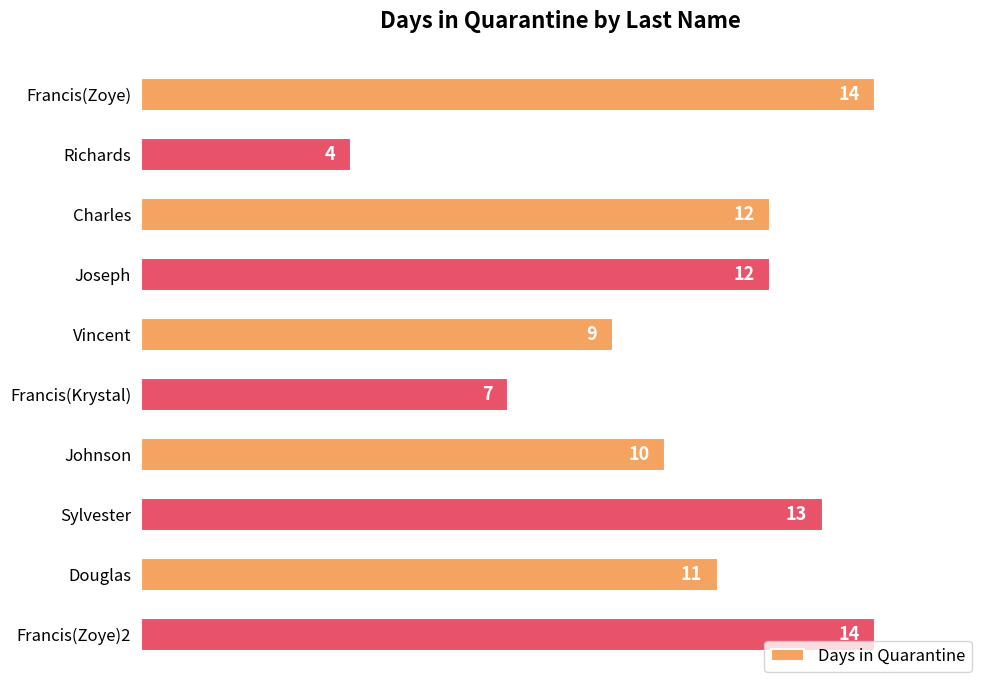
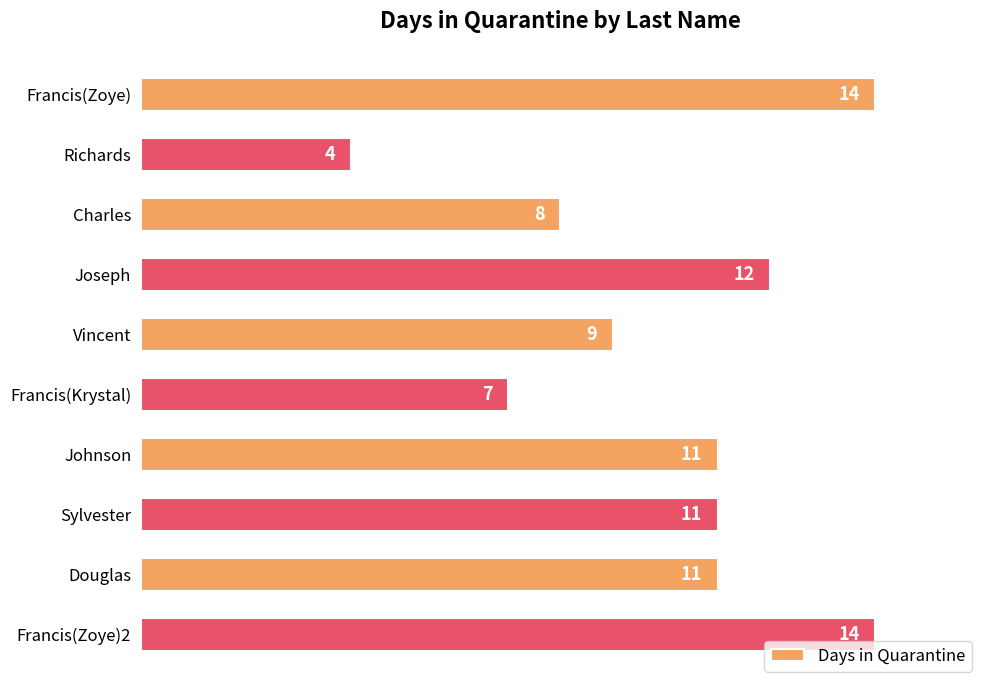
Charles: 12 -> 8
Johnson: 10 -> 11
Sylvester: 13 -> 11
